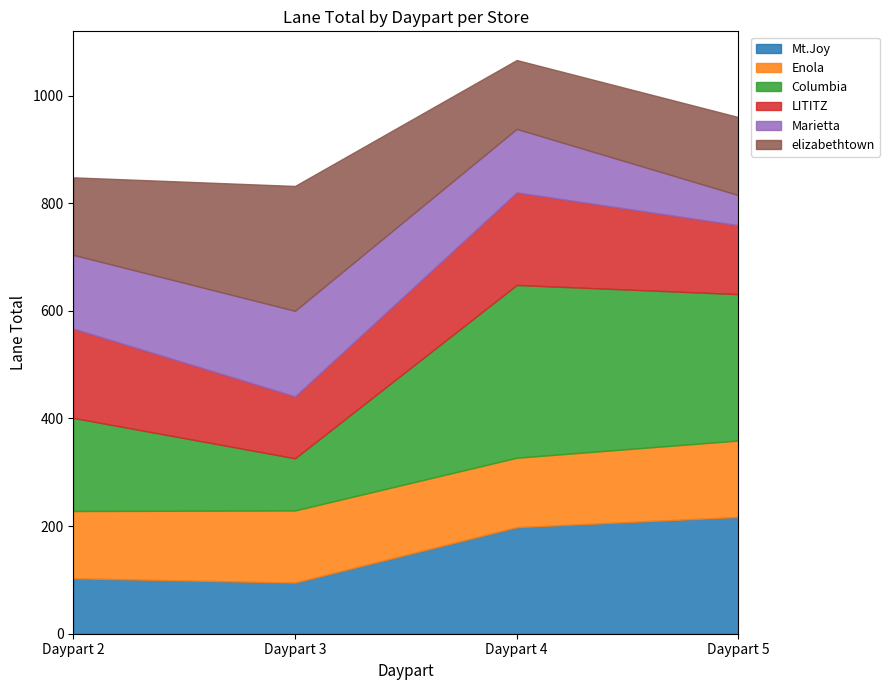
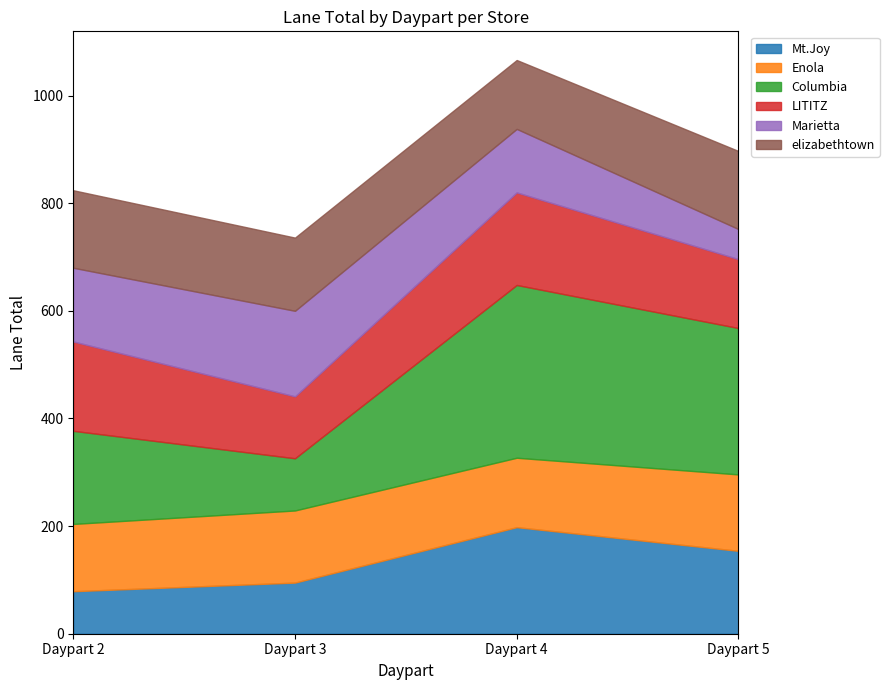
Mt.Joy, Daypart 2: 100 -> 80
elizabethtown, Daypart 3: 230 -> 140
Mt.Joy, Daypart 5: 220 -> 150
